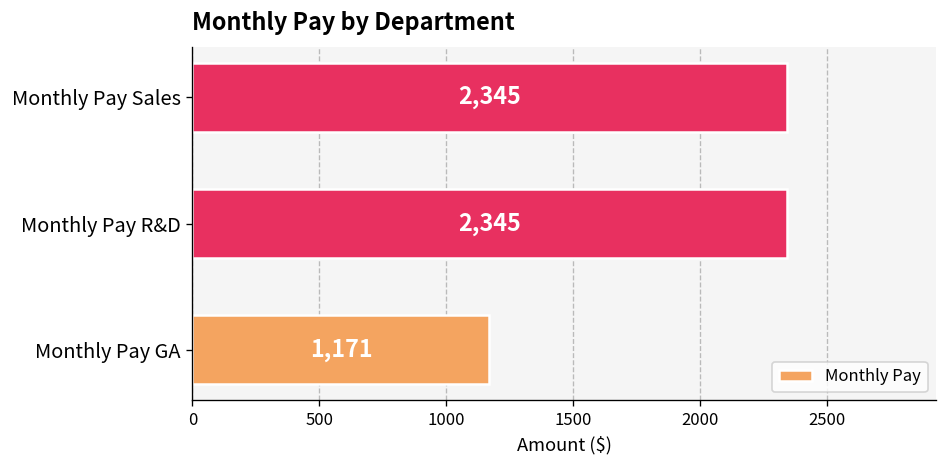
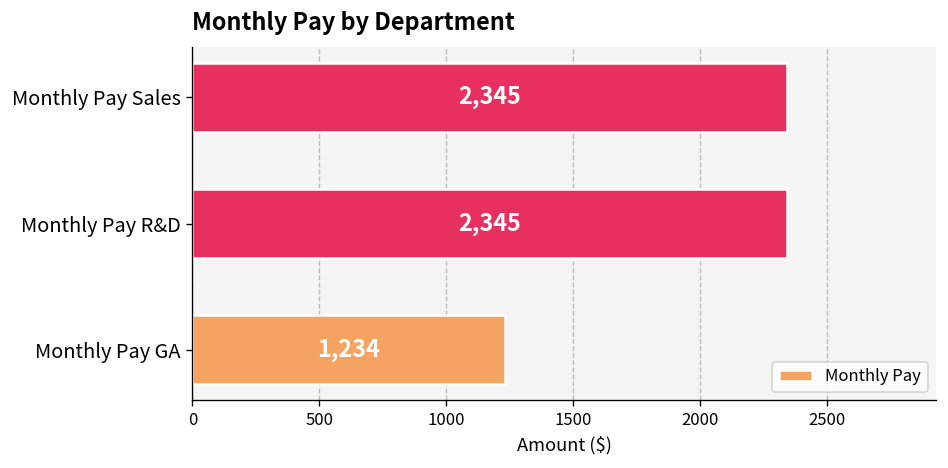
Monthly Pay GA: 1,171 -> 1,234
